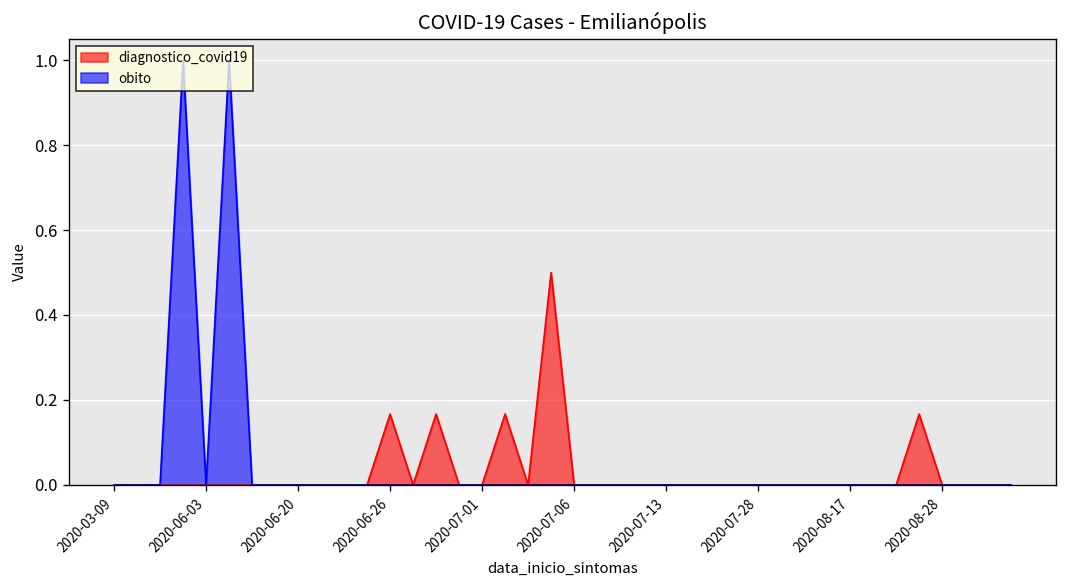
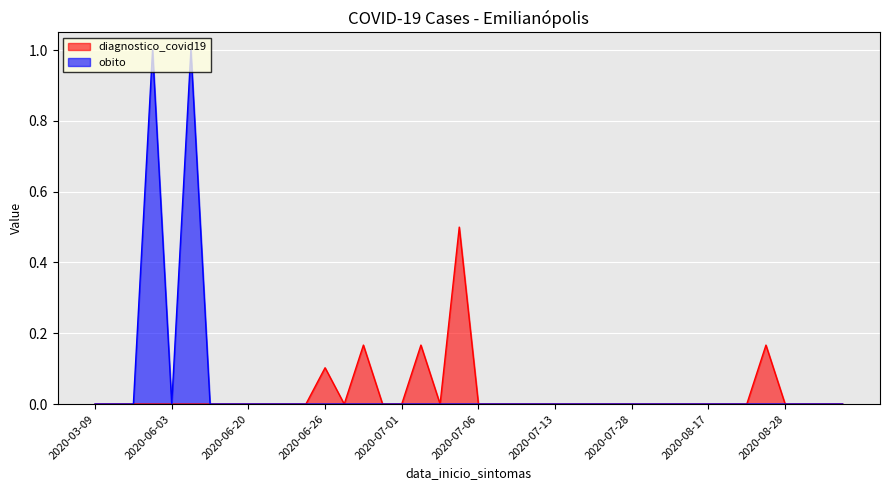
diagnostico_covid19, 2020-06-26: 0.17 -> 0.10
